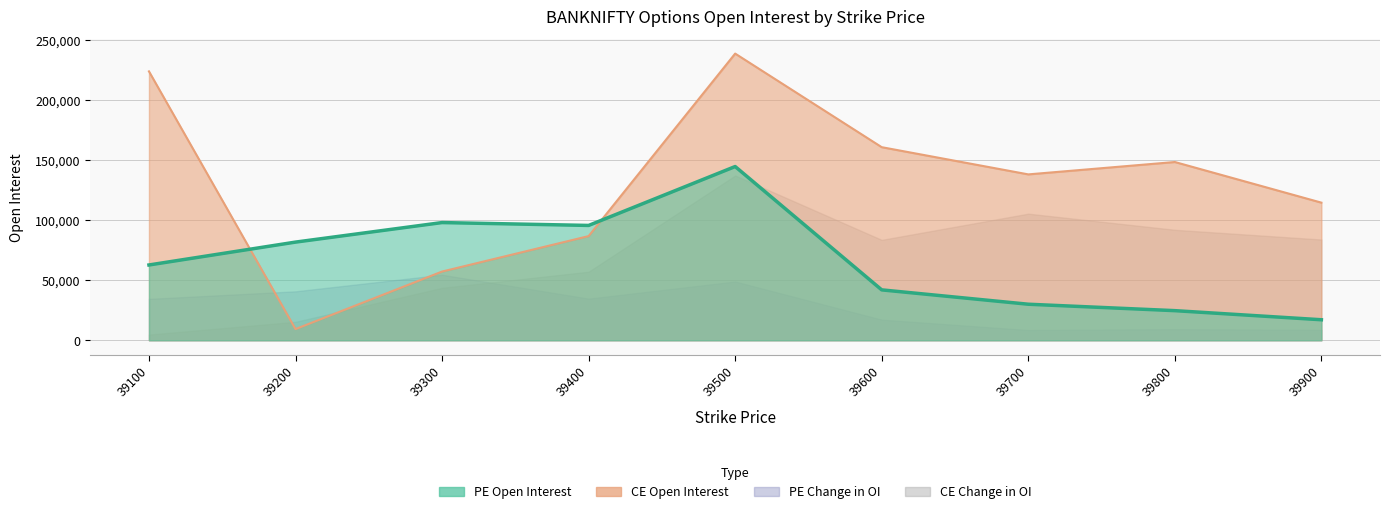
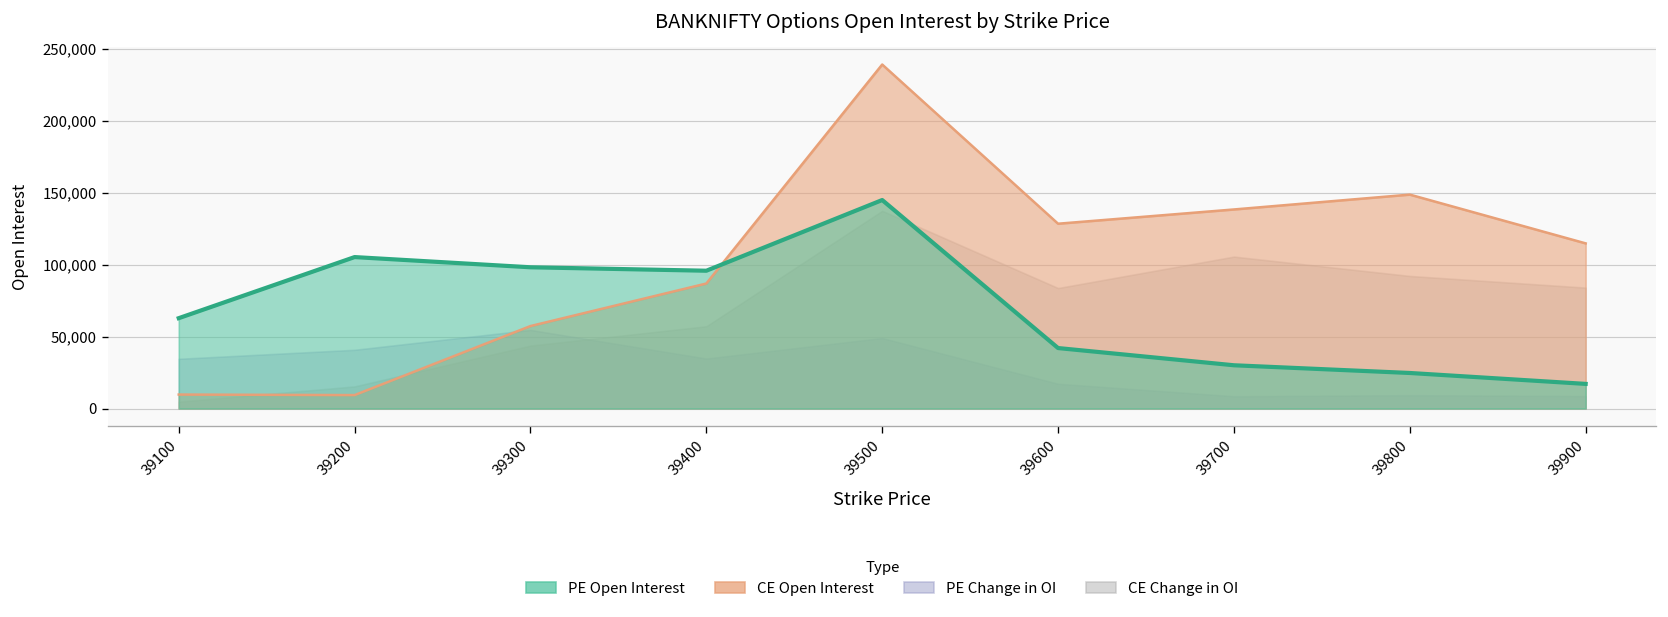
CE Open Interest, 39100: 224,000 -> 10,000
PE Open Interest, 39200: 82,000 -> 105,000
CE Open Interest, 39600: 161,000 -> 128,000
